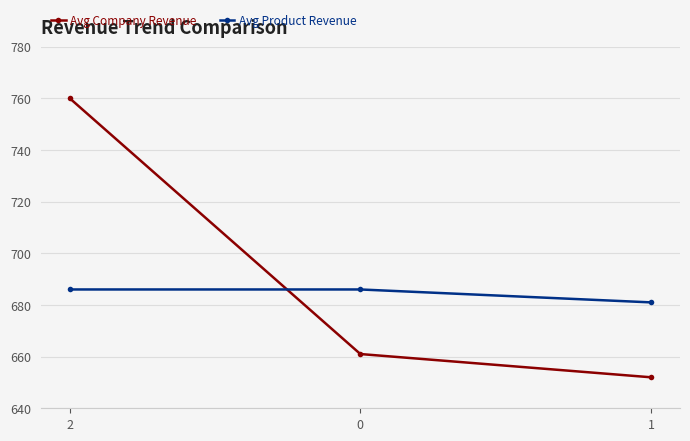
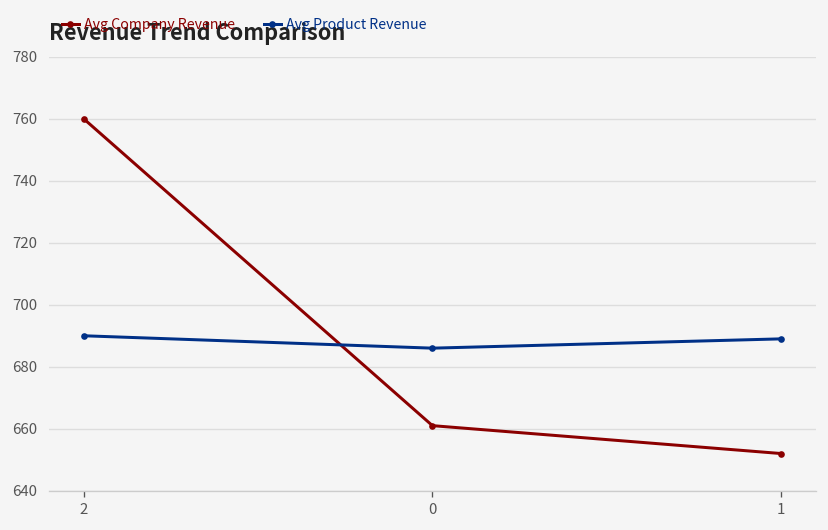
Avg Product Revenue, 2: 686 -> 690
Avg Product Revenue, 1: 681 -> 689
